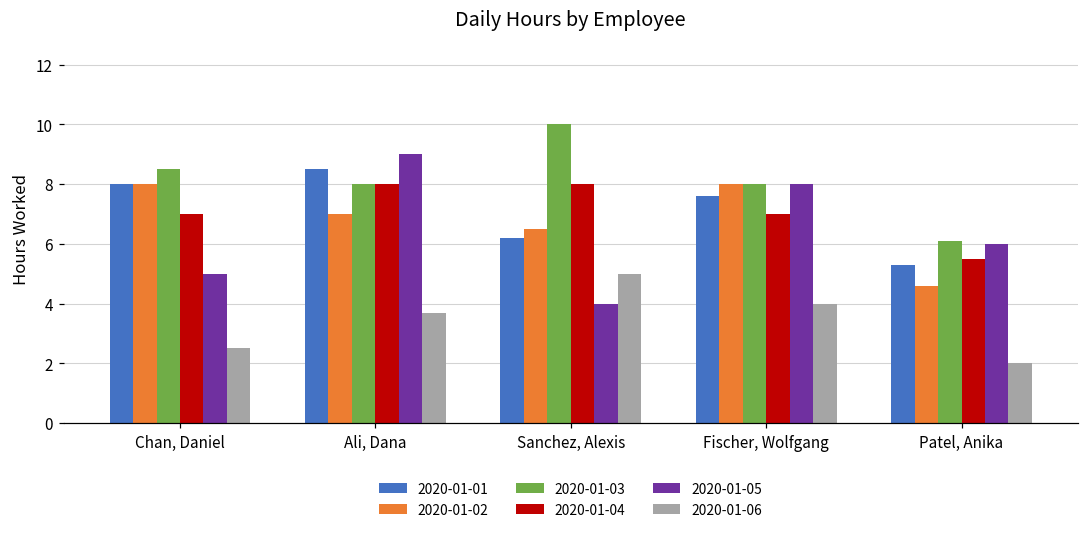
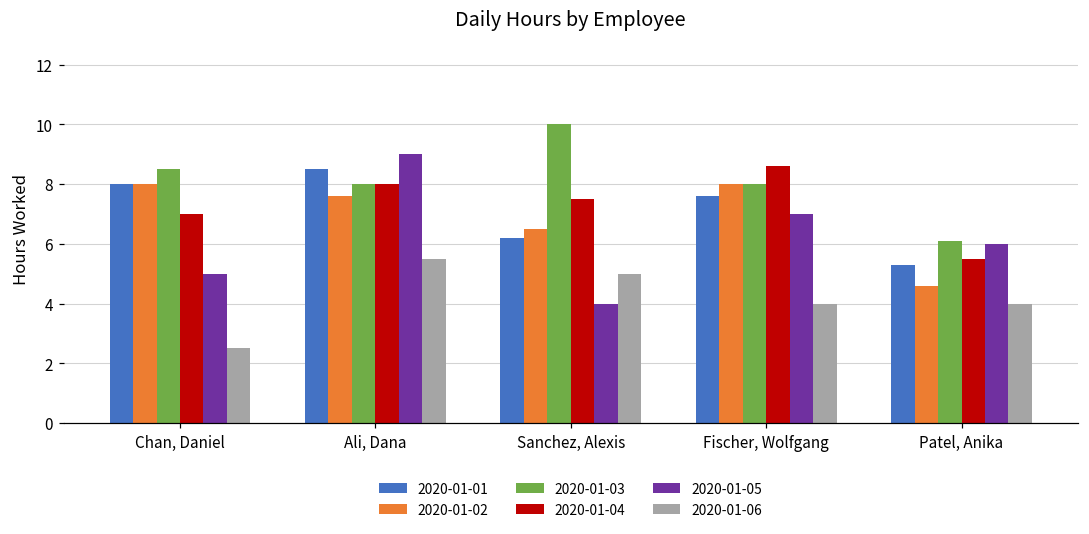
2020-01-02, Ali, Dana: 7.0 -> 7.6
2020-01-06, Ali, Dana: 3.7 -> 5.5
2020-01-04, Sanchez, Alexis: 8.0 -> 7.5
2020-01-04, Fischer, Wolfgang: 7.0 -> 8.6
2020-01-05, Fischer, Wolfgang: 8 -> 7
2020-01-06, Patel, Anika: 2 -> 4
